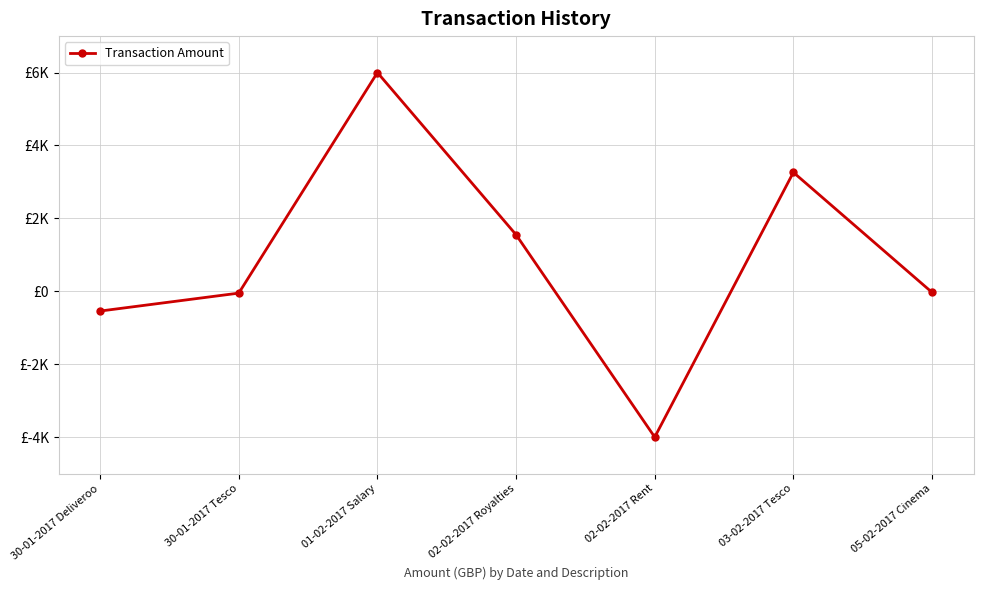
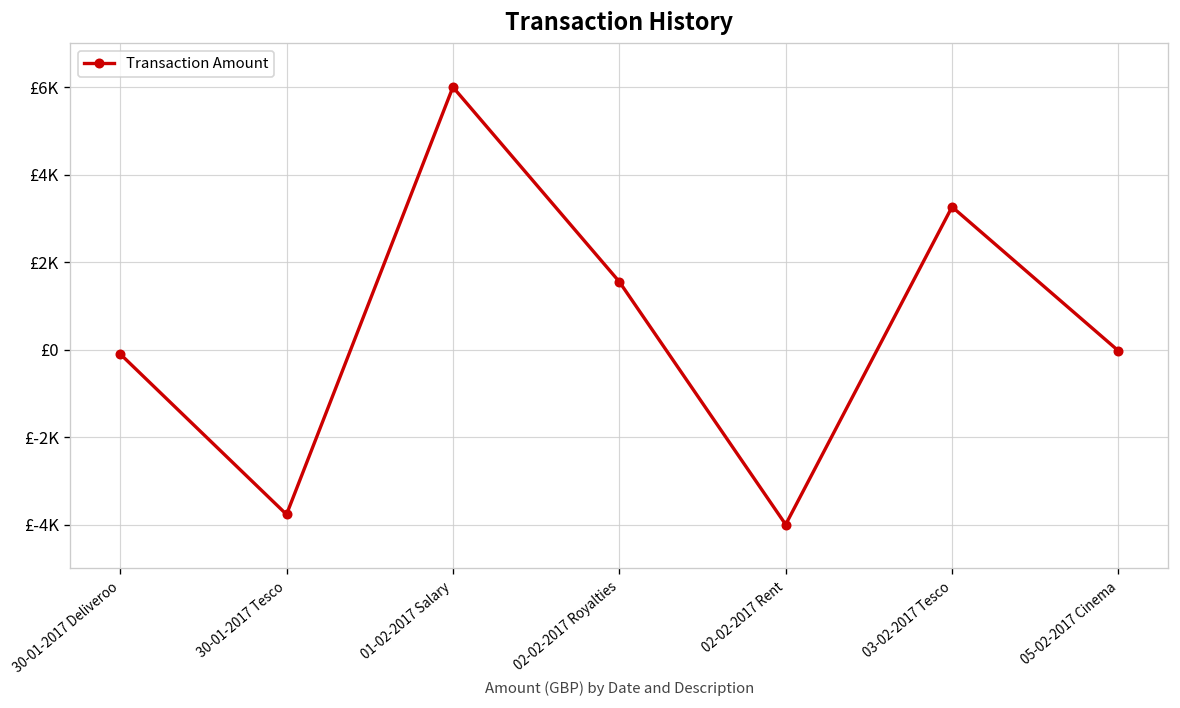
30-01-2017 Deliveroo: £-500 -> £-100
30-01-2017 Tesco: £-100 -> £-3800
